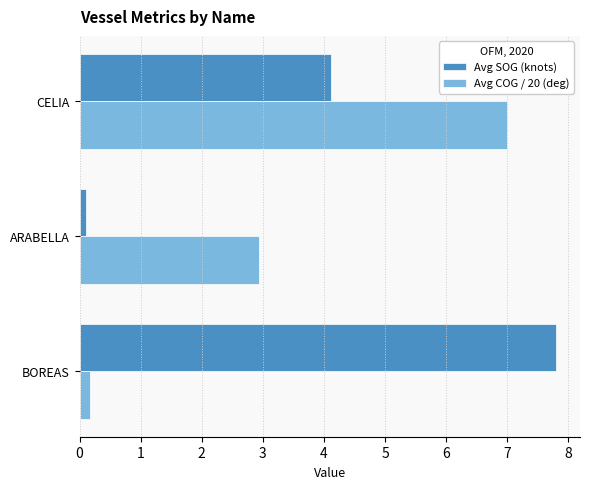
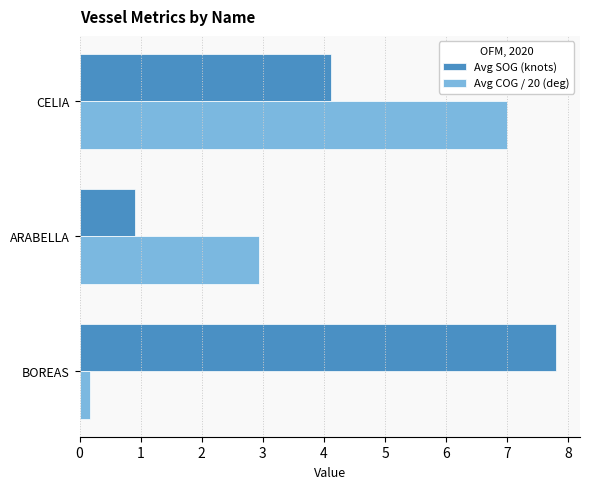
Avg SOG (knots), ARABELLA: 0.1 -> 0.9
